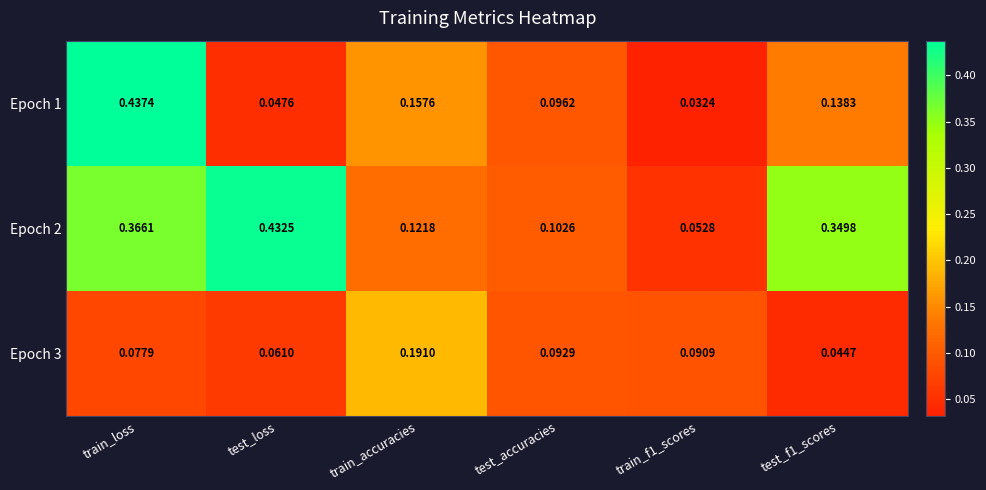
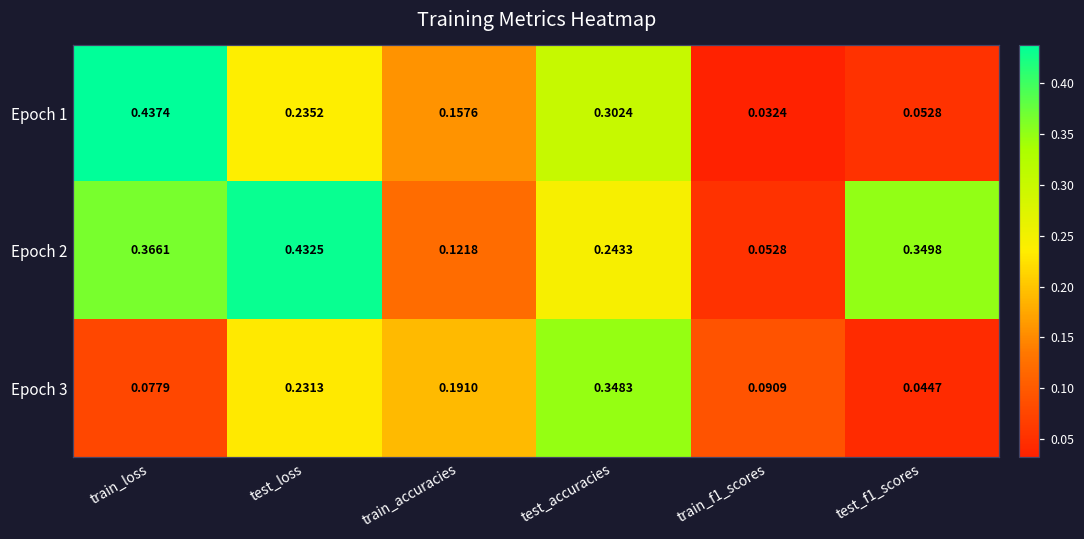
Epoch 1, test_loss: 0.0476 -> 0.2352
Epoch 1, test_accuracies: 0.0962 -> 0.3024
Epoch 1, test_f1_scores: 0.1383 -> 0.0528
Epoch 2, test_accuracies: 0.1026 -> 0.2433
Epoch 3, test_loss: 0.0610 -> 0.2313
Epoch 3, test_accuracies: 0.0929 -> 0.3483
